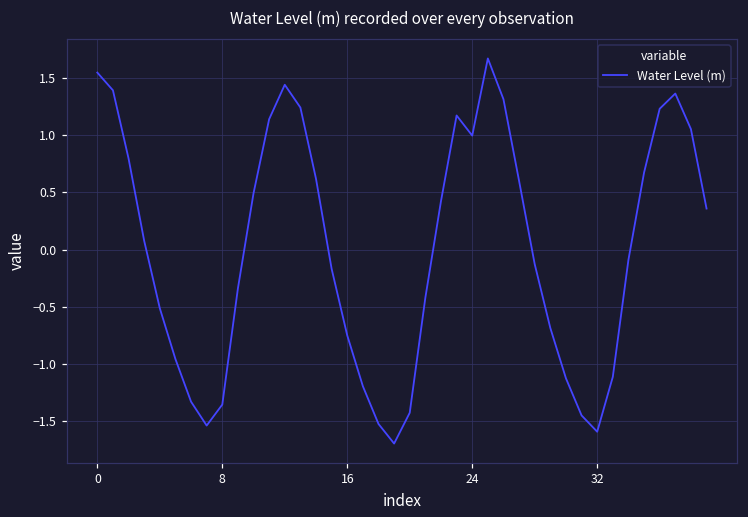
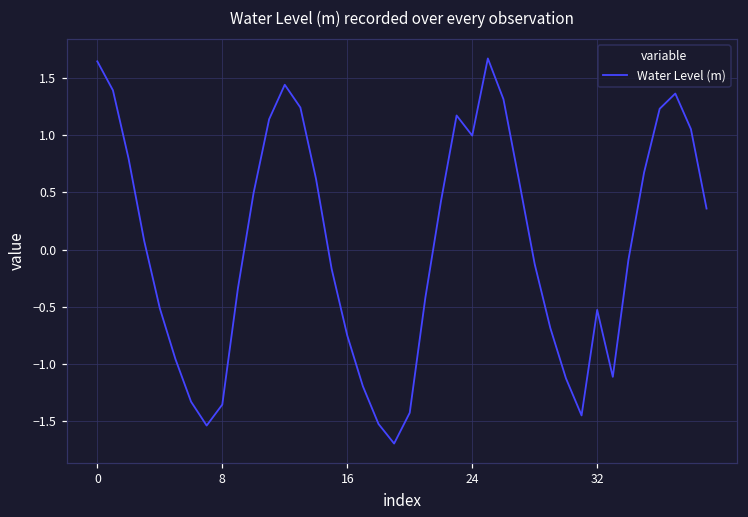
0: 1.55 -> 1.65
32: -1.59 -> -0.53
